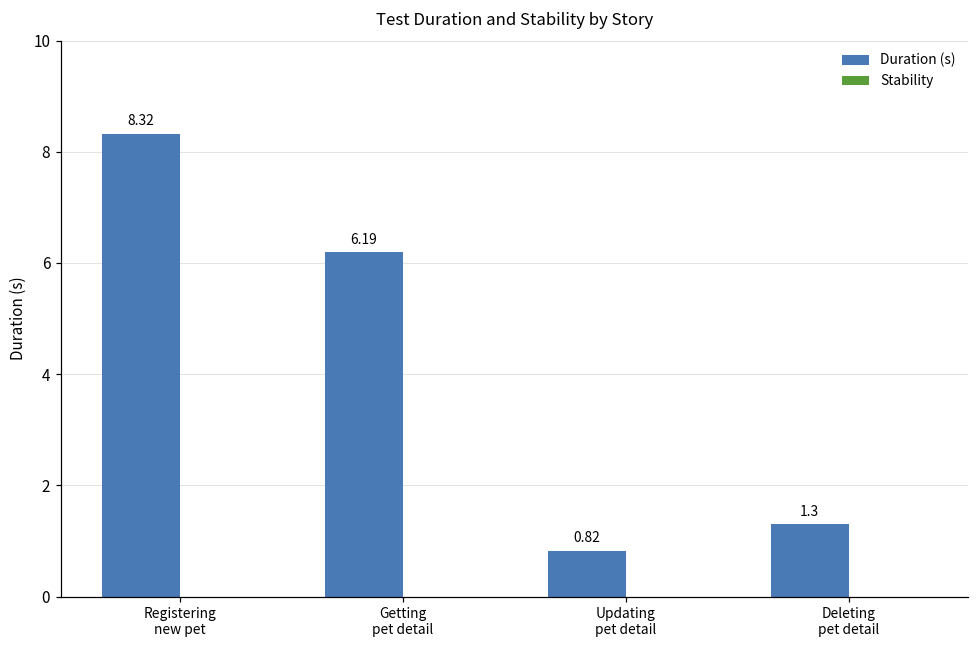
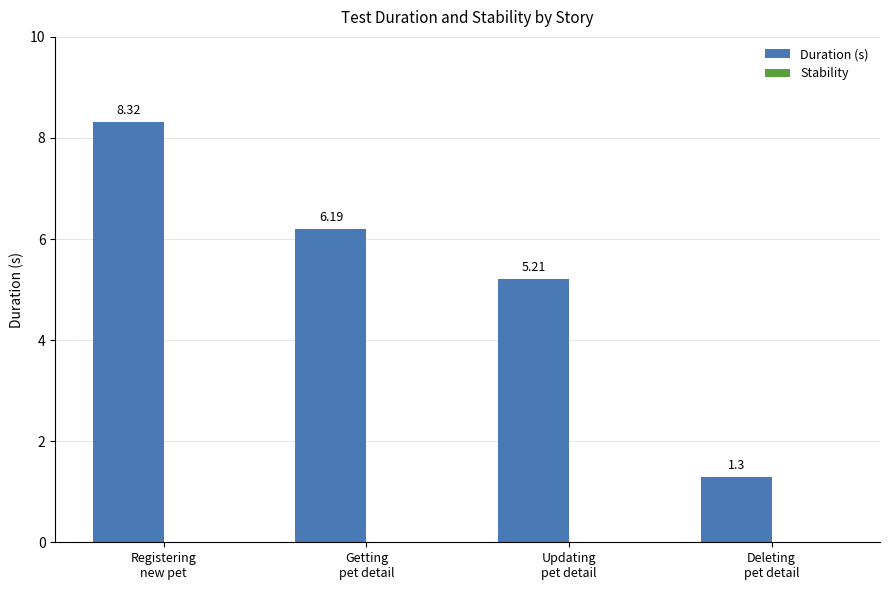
Duration (s), Updating pet detail: 0.82 -> 5.21
